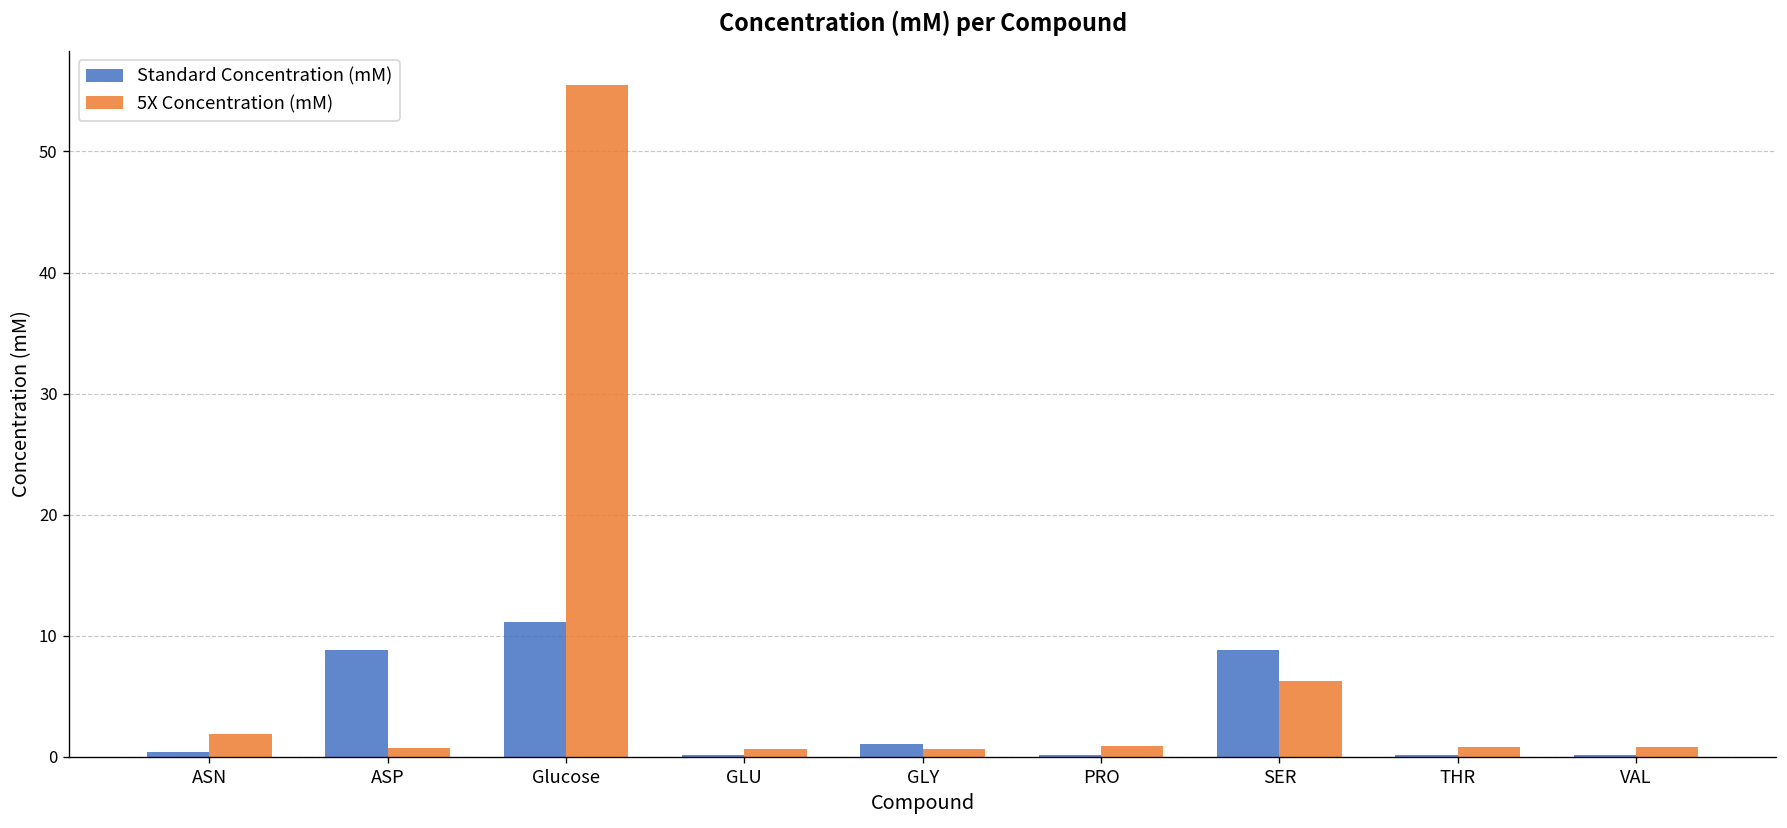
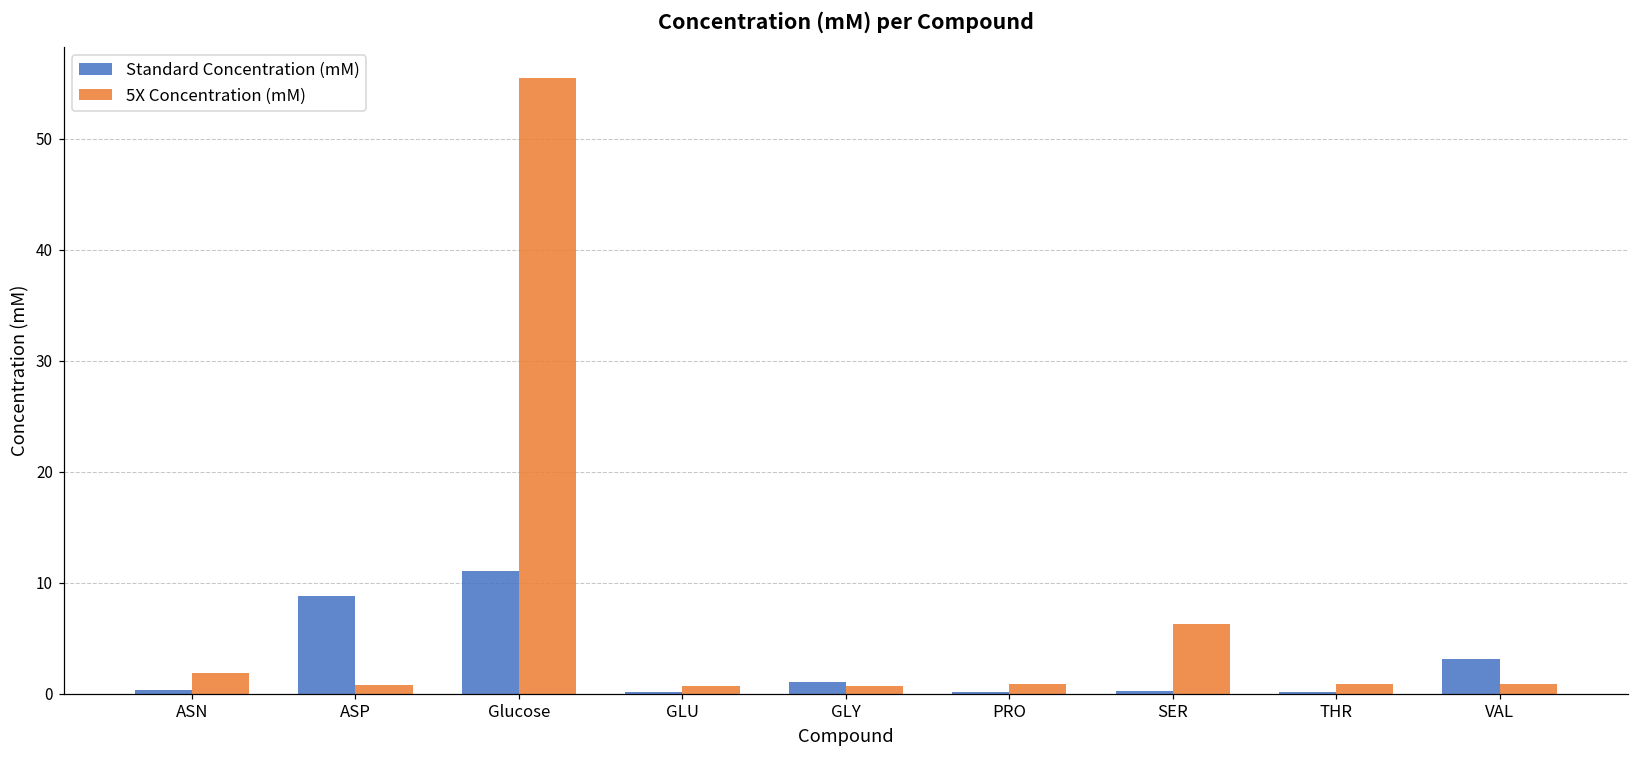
Standard Concentration (mM), SER: 8.8 -> 0.3
Standard Concentration (mM), VAL: 0.2 -> 3.1
